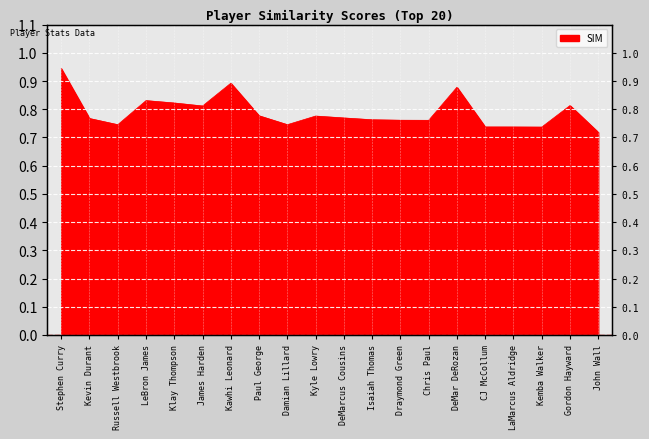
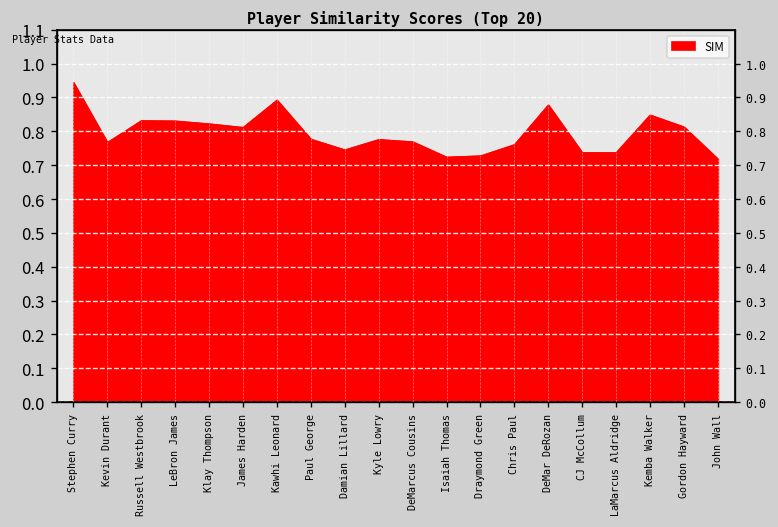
Russell Westbrook: 0.75 -> 0.83
Isaiah Thomas: 0.76 -> 0.72
Draymond Green: 0.76 -> 0.73
Kemba Walker: 0.74 -> 0.85
